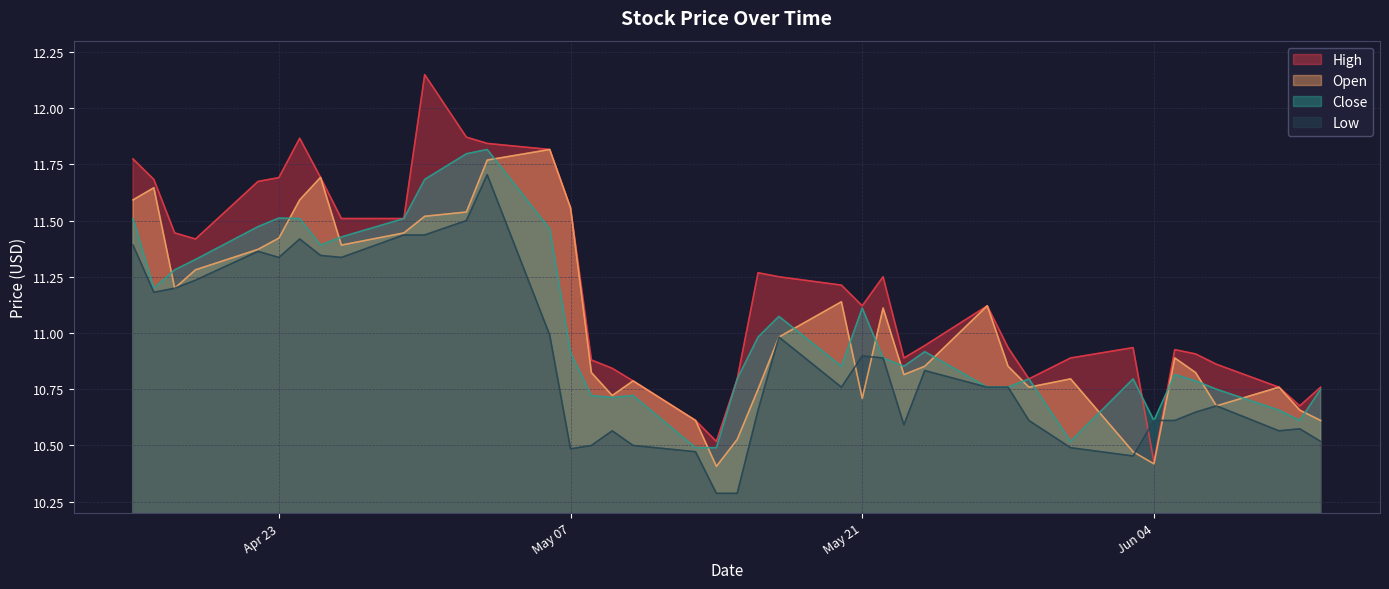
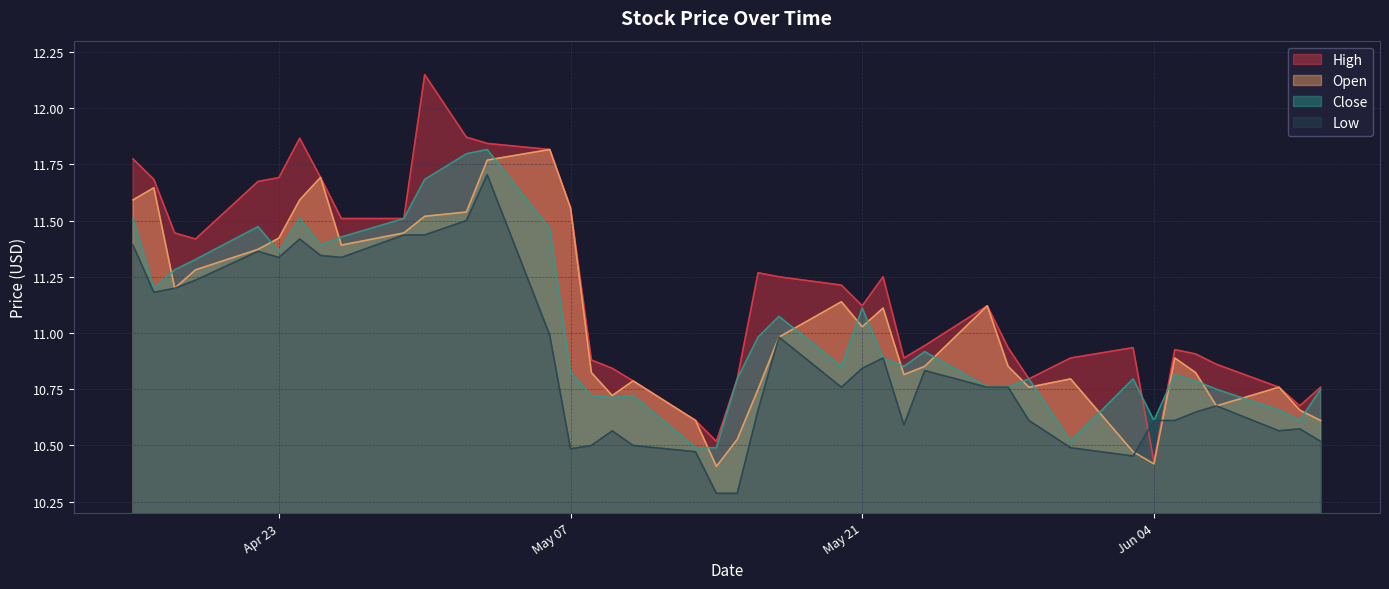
Close, Apr 23: 11.51 -> 11.36
Close, May 07: 10.91 -> 10.82
Open, May 21: 10.71 -> 11.03
Low, May 21: 10.90 -> 10.84
